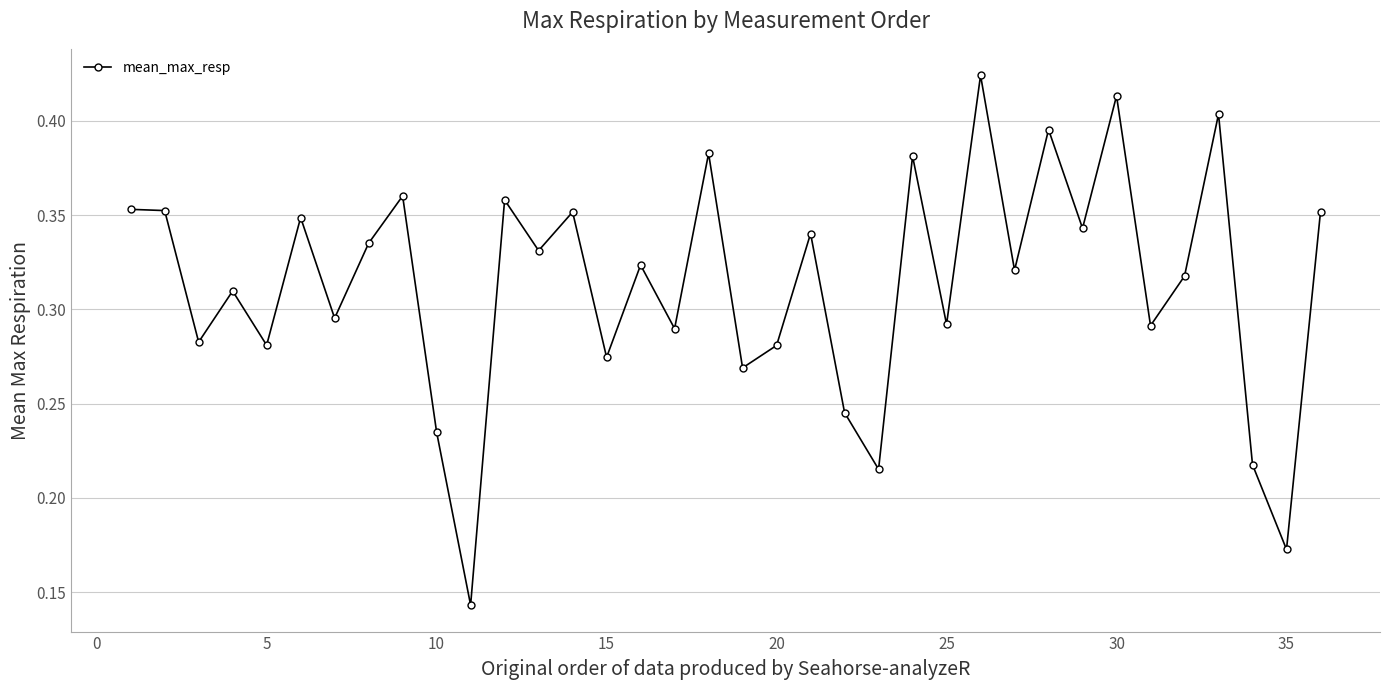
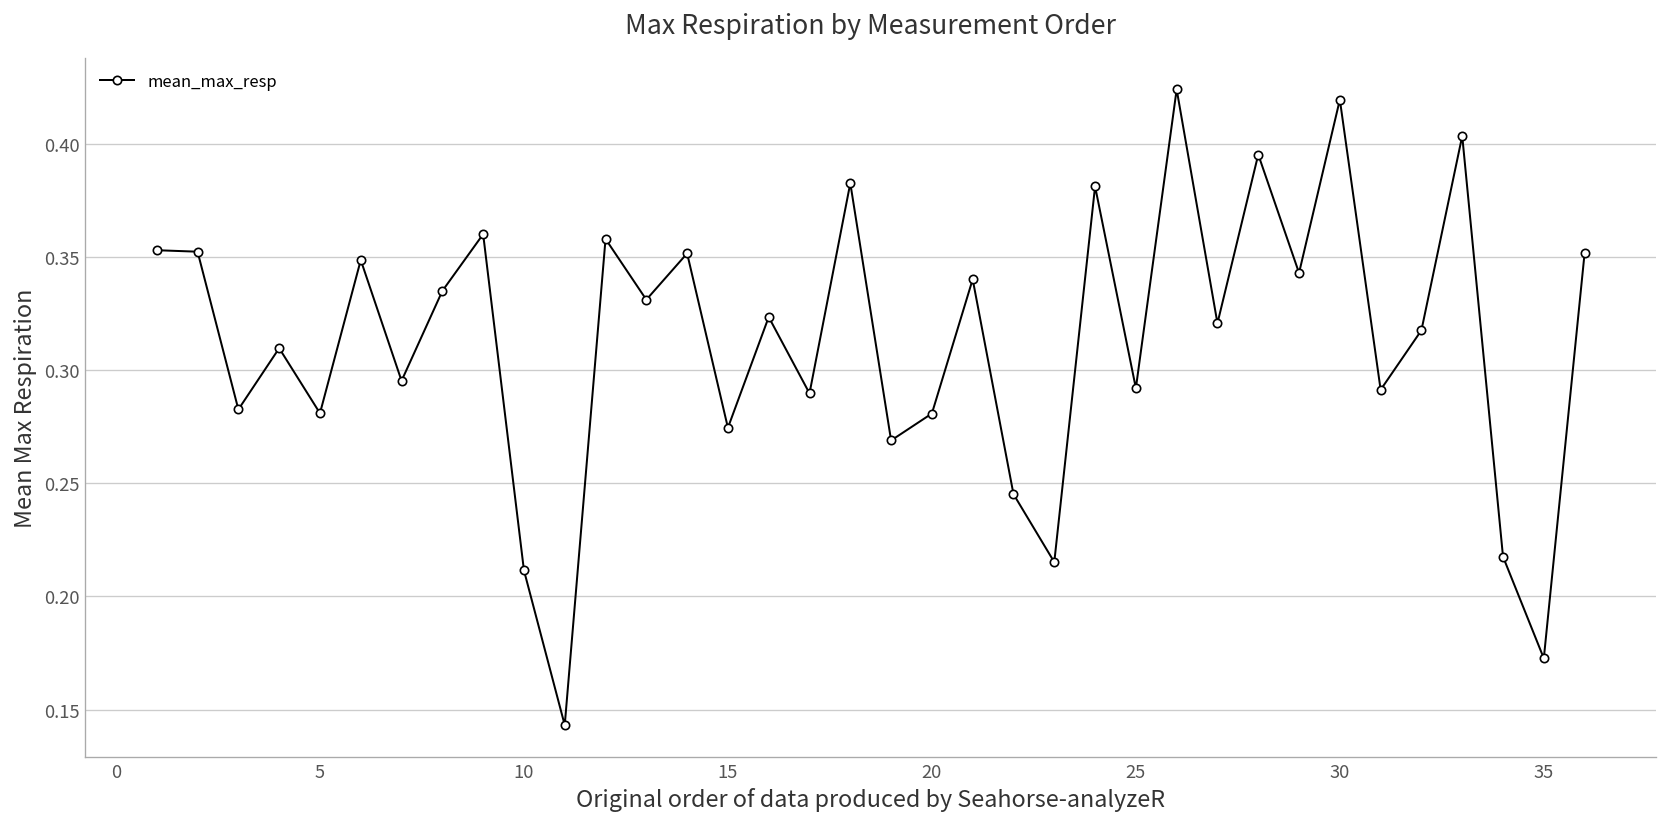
10: 0.235 -> 0.212
30: 0.413 -> 0.420
